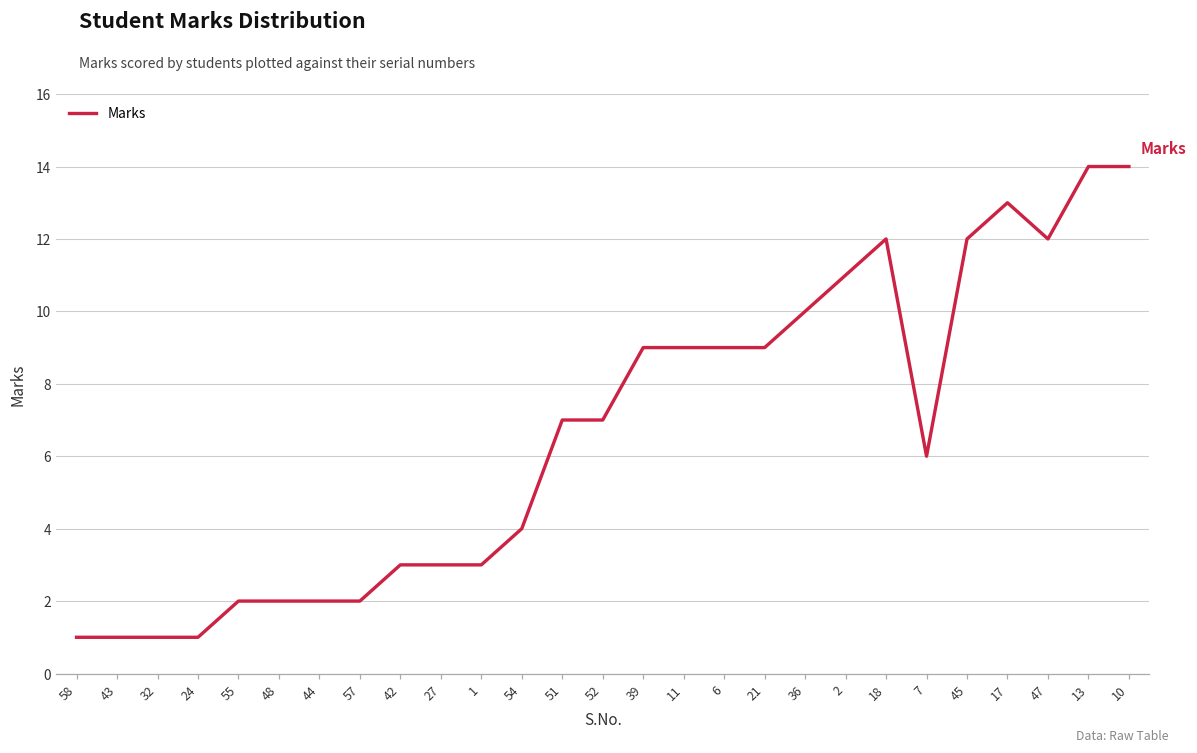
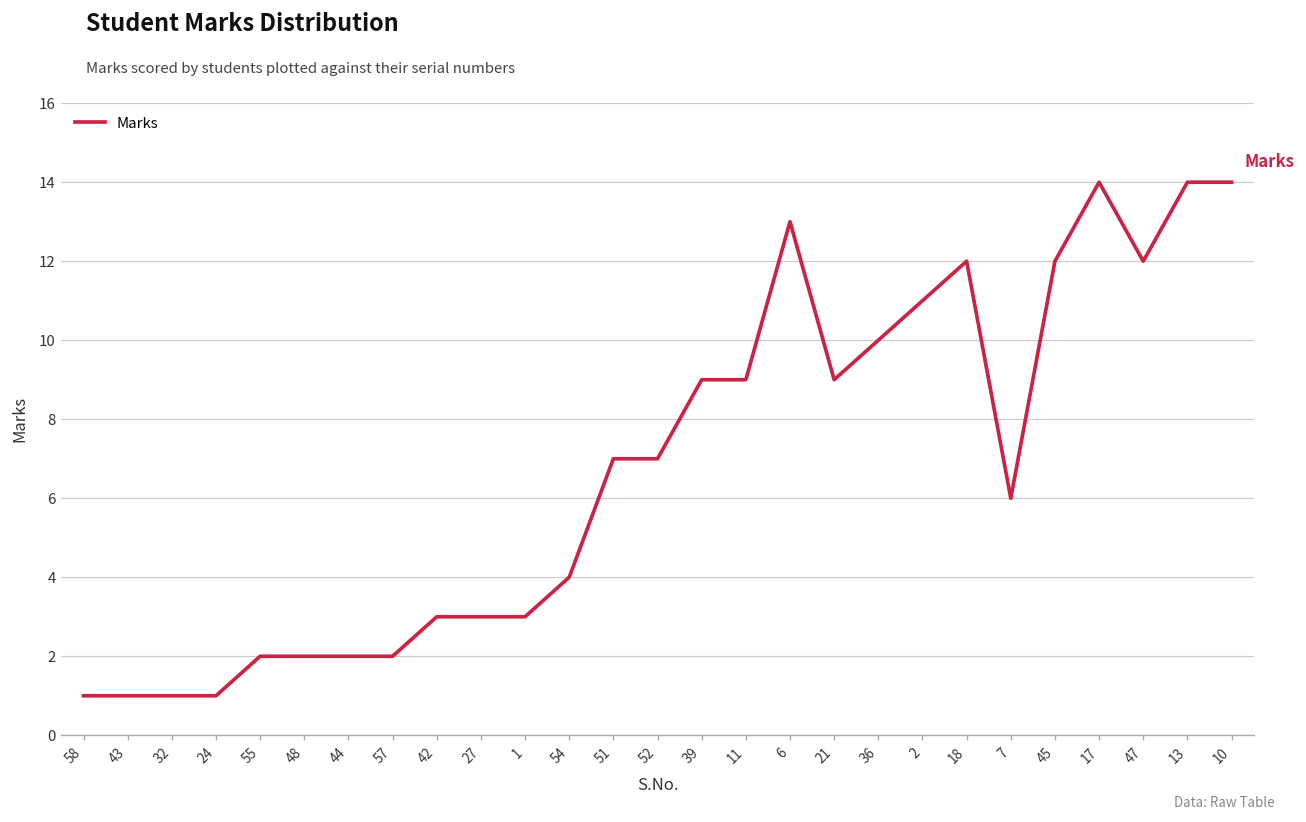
6: 9 -> 13
17: 13 -> 14
